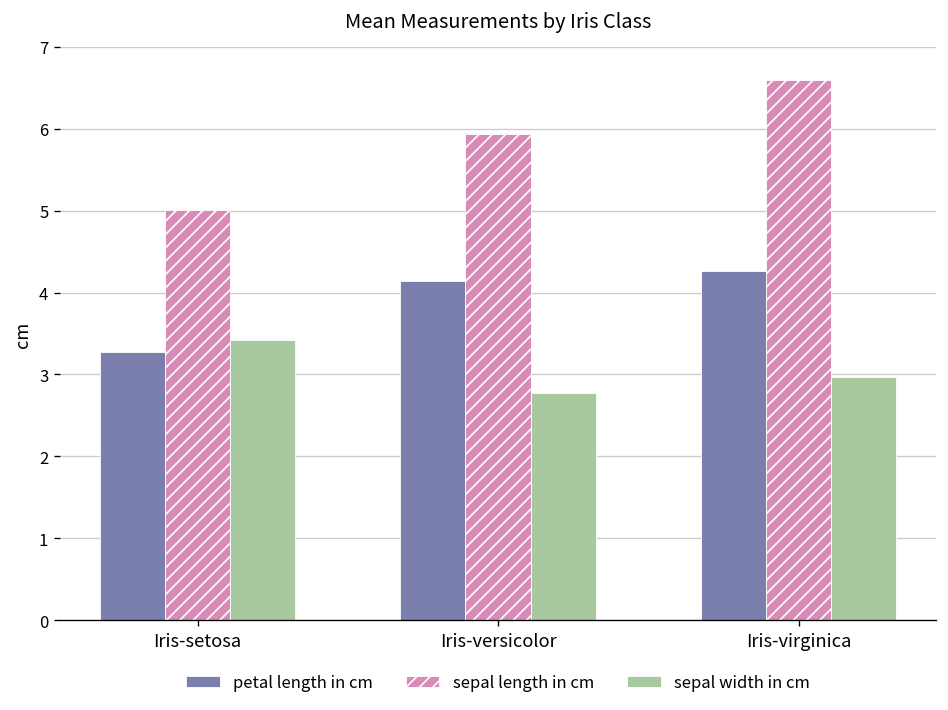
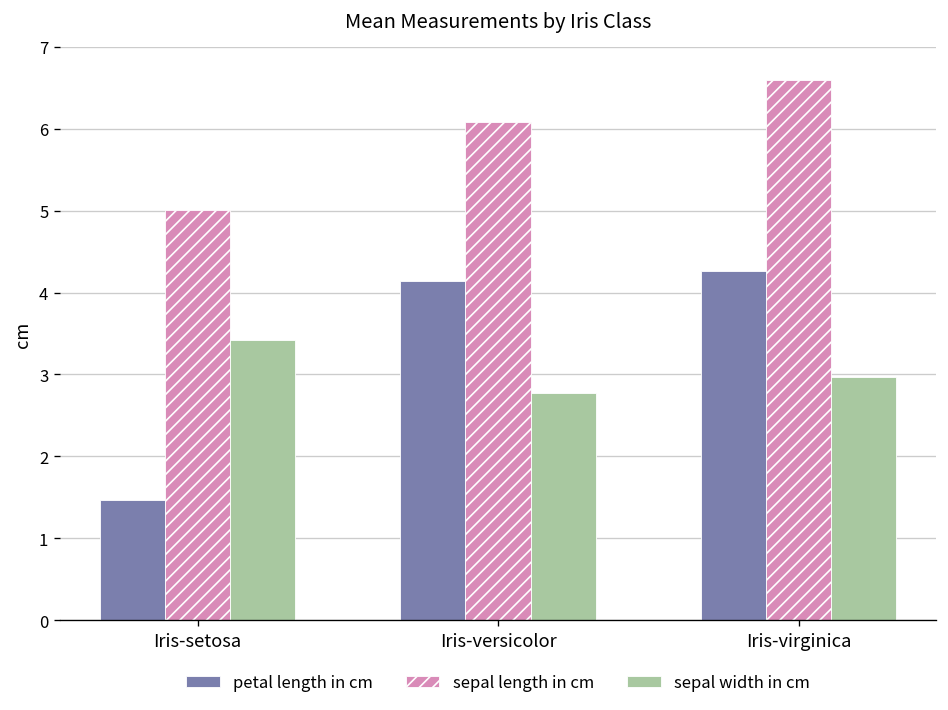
petal length in cm, Iris-setosa: 3.3 -> 1.5
sepal length in cm, Iris-versicolor: 5.9 -> 6.1
